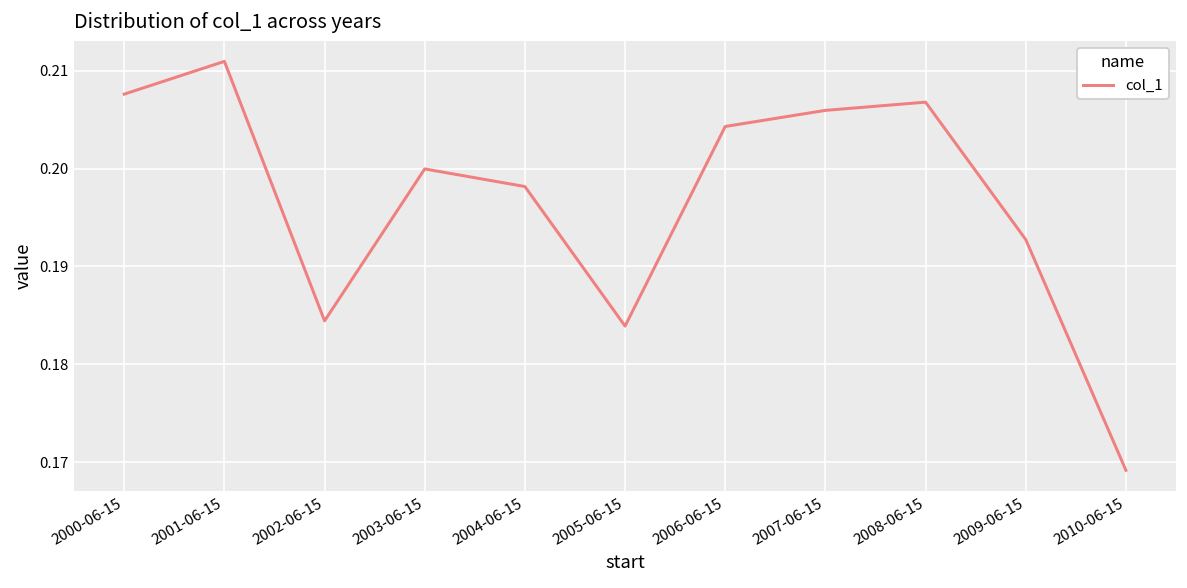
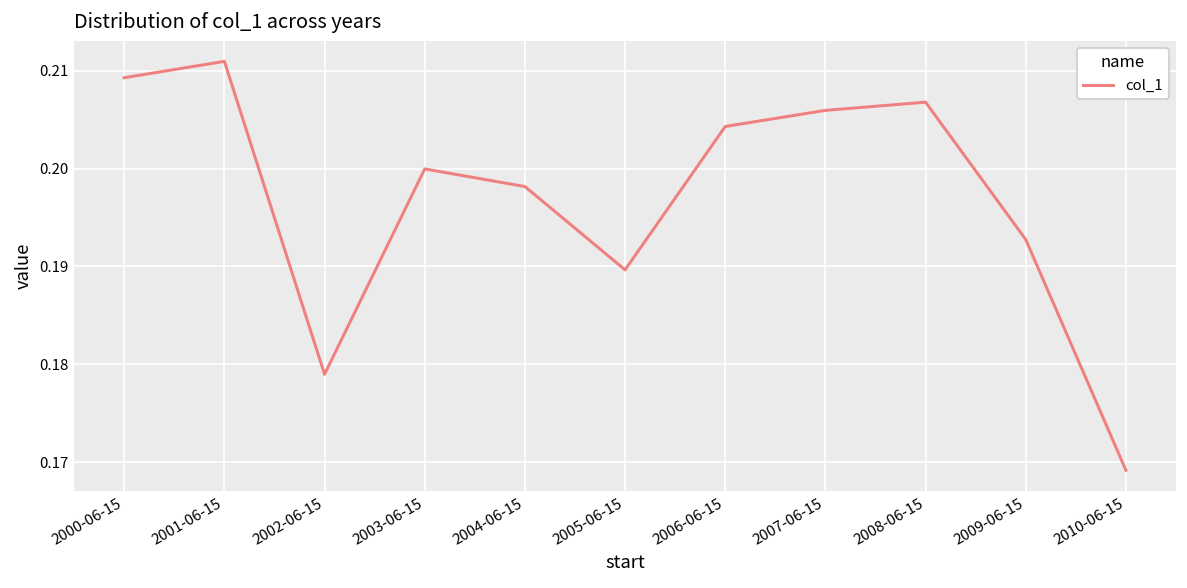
2000-06-15: 0.208 -> 0.209
2002-06-15: 0.184 -> 0.179
2005-06-15: 0.184 -> 0.190
